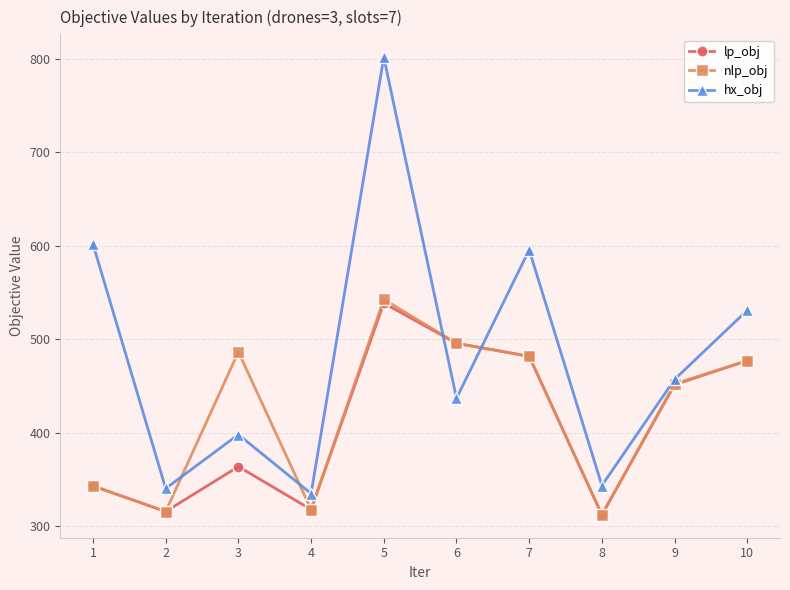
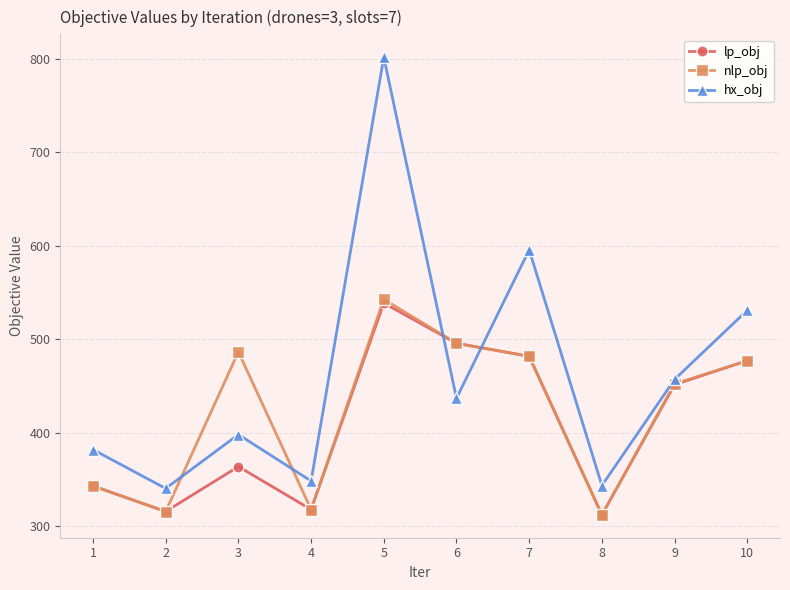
hx_obj, 1: 600 -> 380
hx_obj, 4: 330 -> 350
